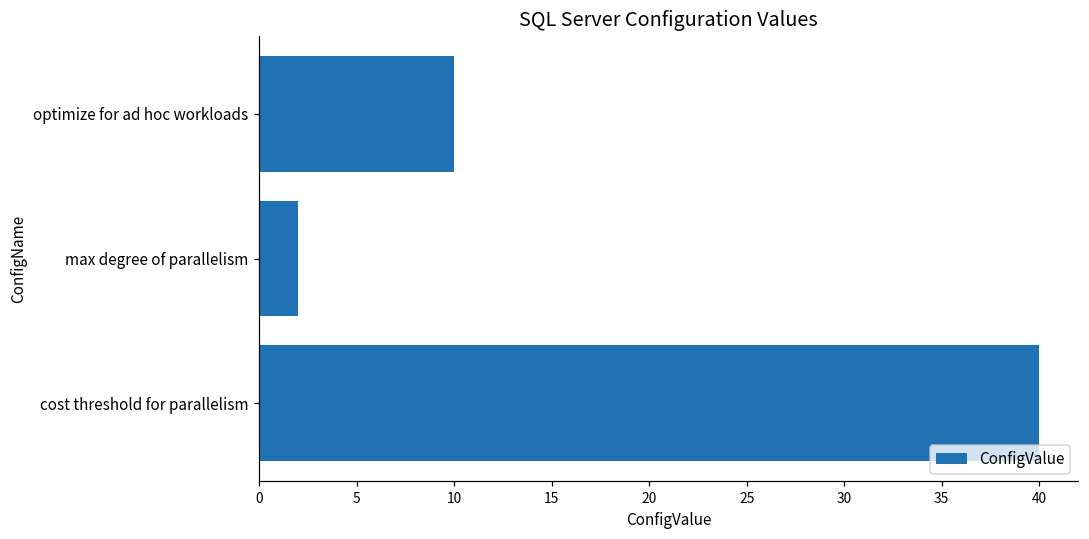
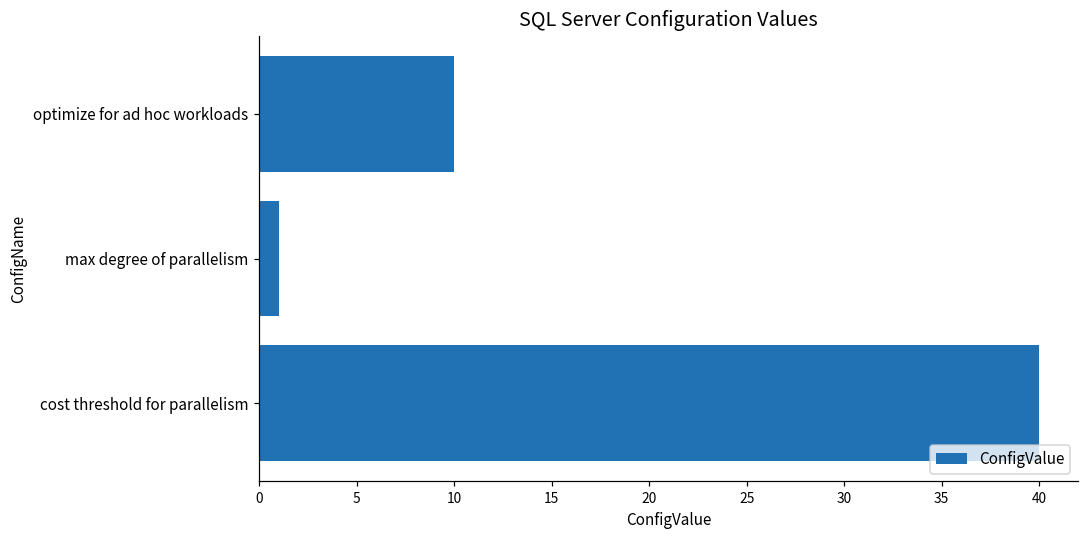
max degree of parallelism: 2 -> 1
